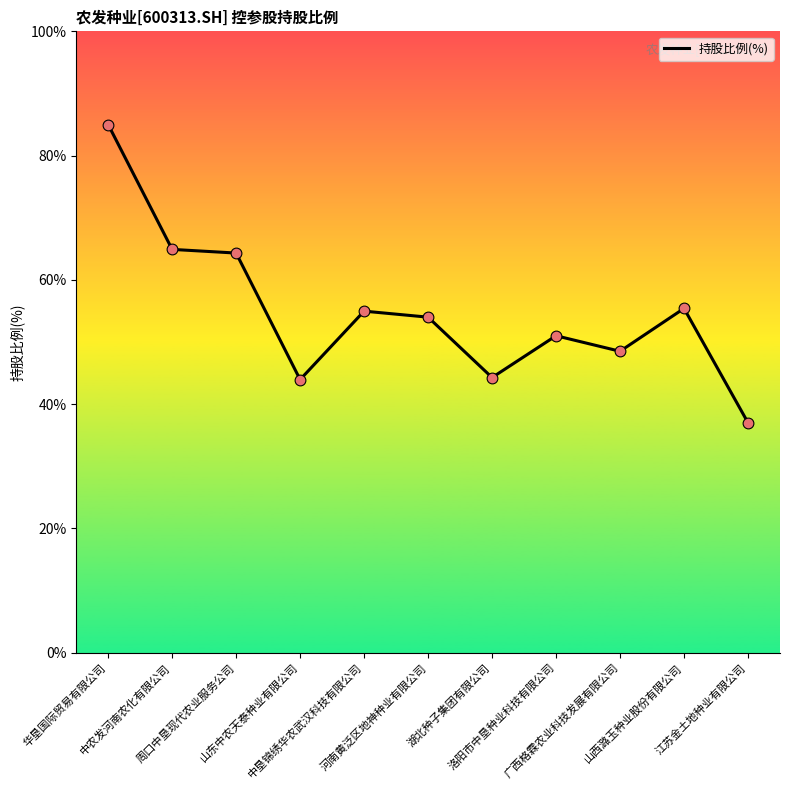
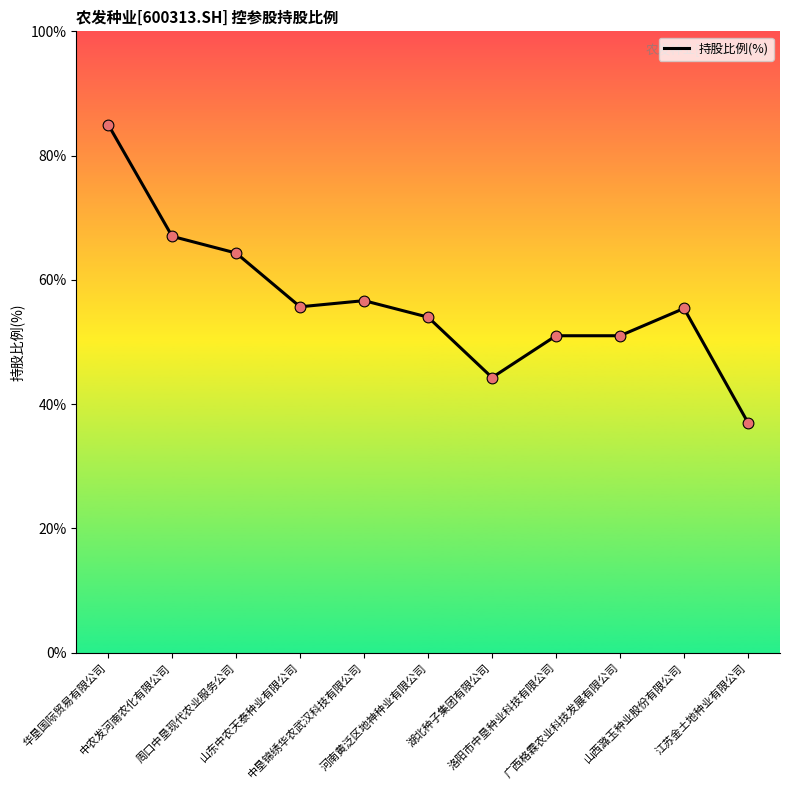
中农发河南农化有限公司: 65% -> 67%
山东中农天泰种业有限公司: 44% -> 56%
中垦锦绣华农武汉科技有限公司: 55% -> 57%
广西格霖农业科技发展有限公司: 49% -> 51%
